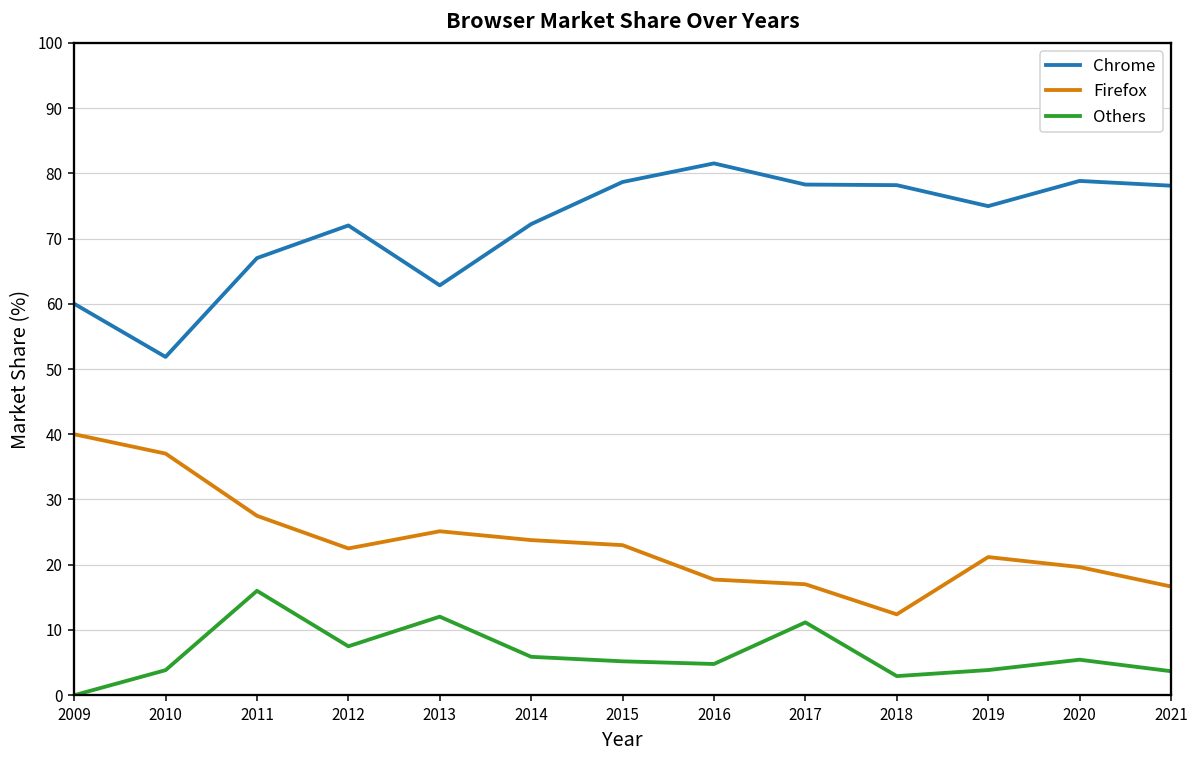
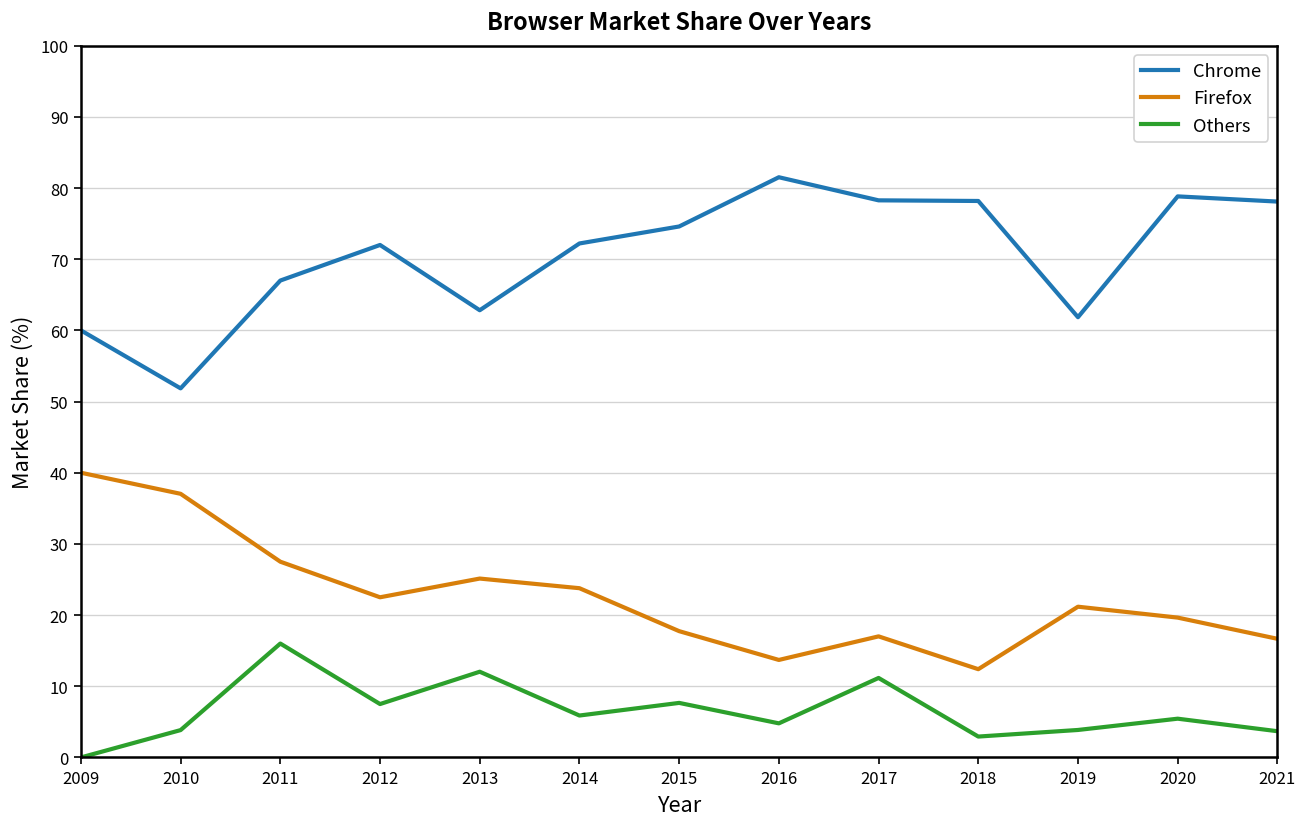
Chrome, 2015: 79 -> 75
Firefox, 2015: 23 -> 18
Others, 2015: 5 -> 8
Firefox, 2016: 18 -> 14
Chrome, 2019: 75 -> 62
